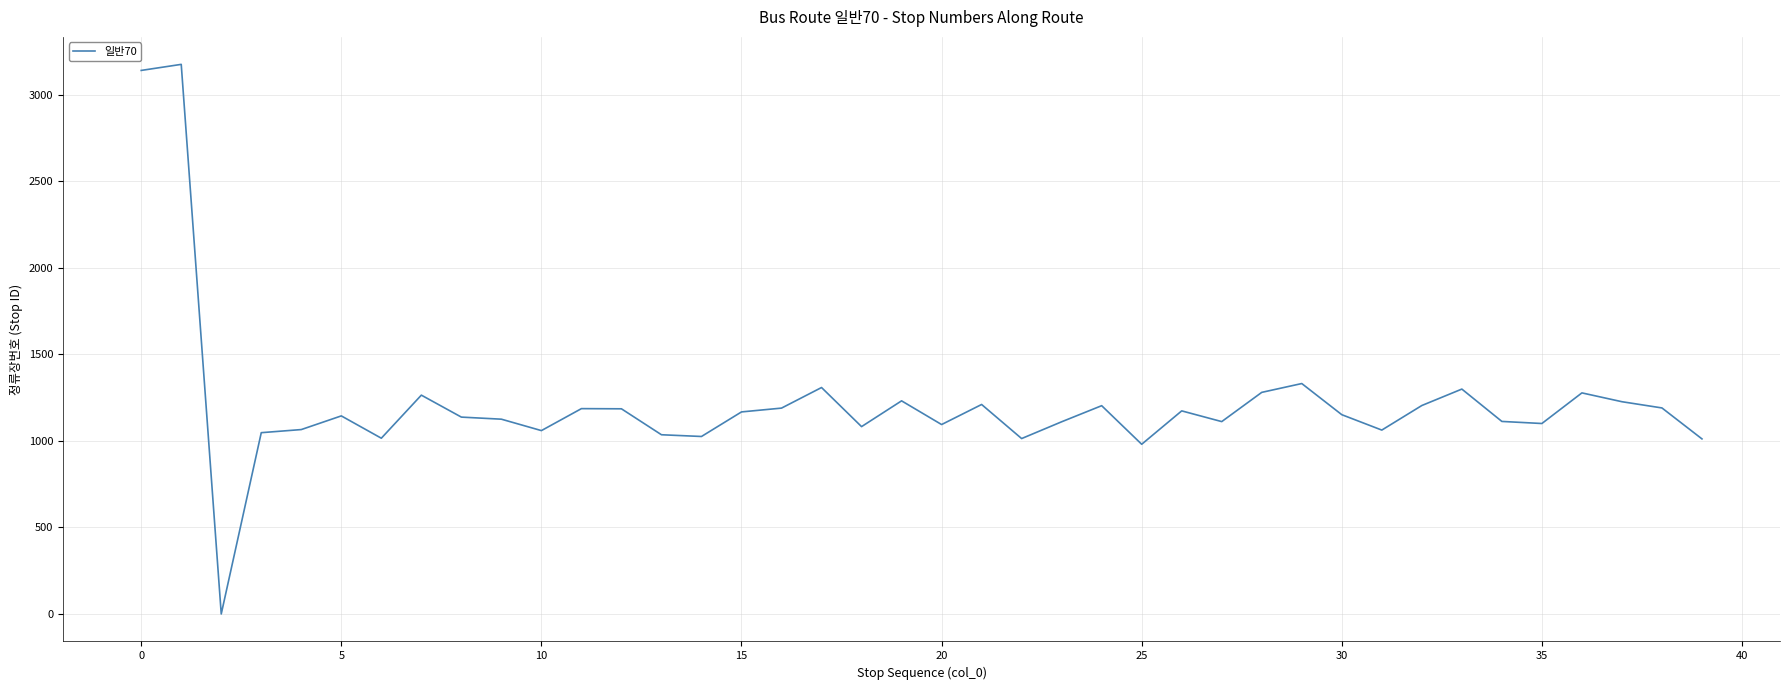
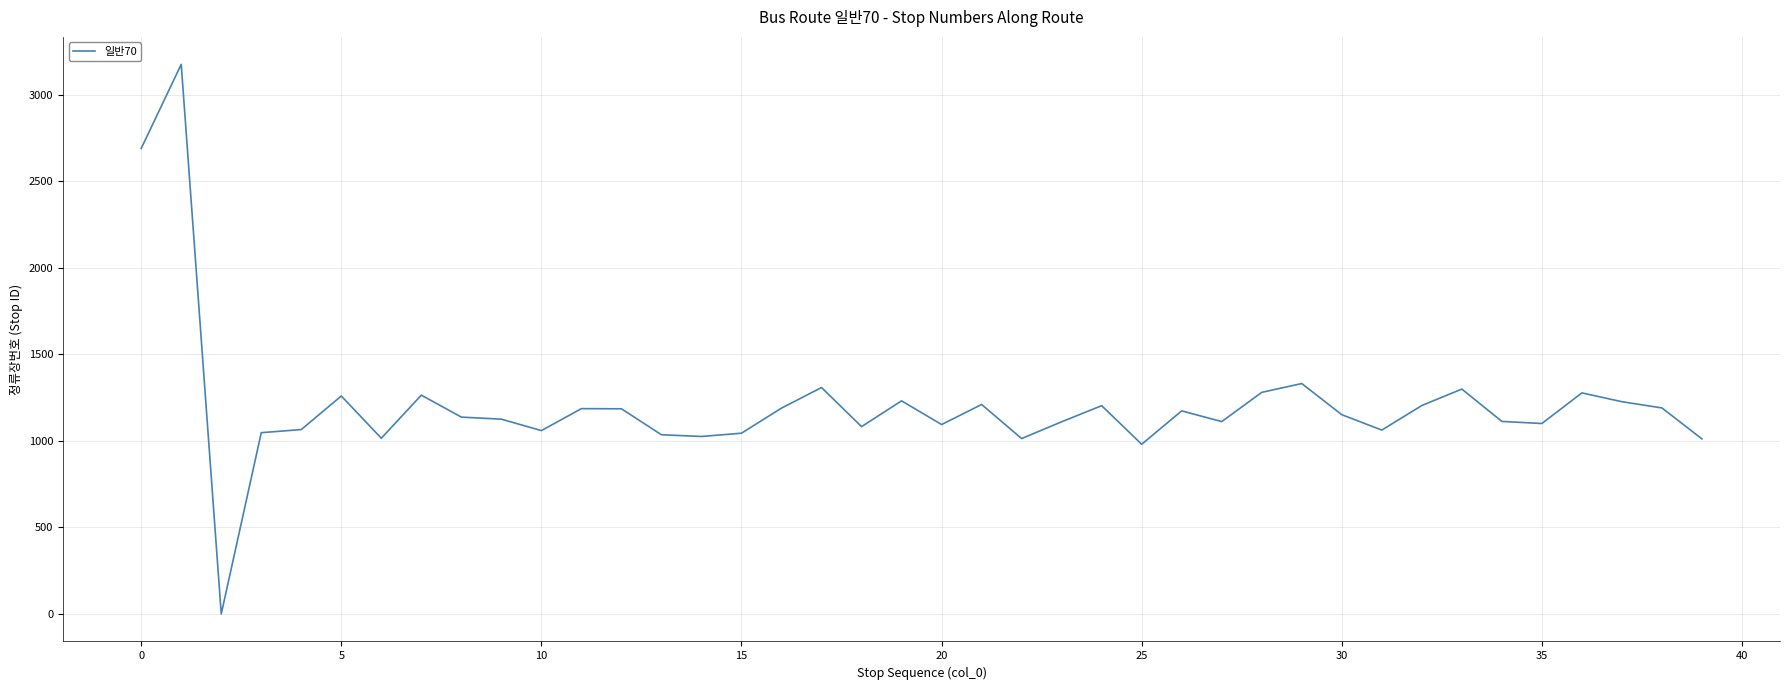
0: 3140 -> 2690
5: 1150 -> 1260
15: 1170 -> 1050
